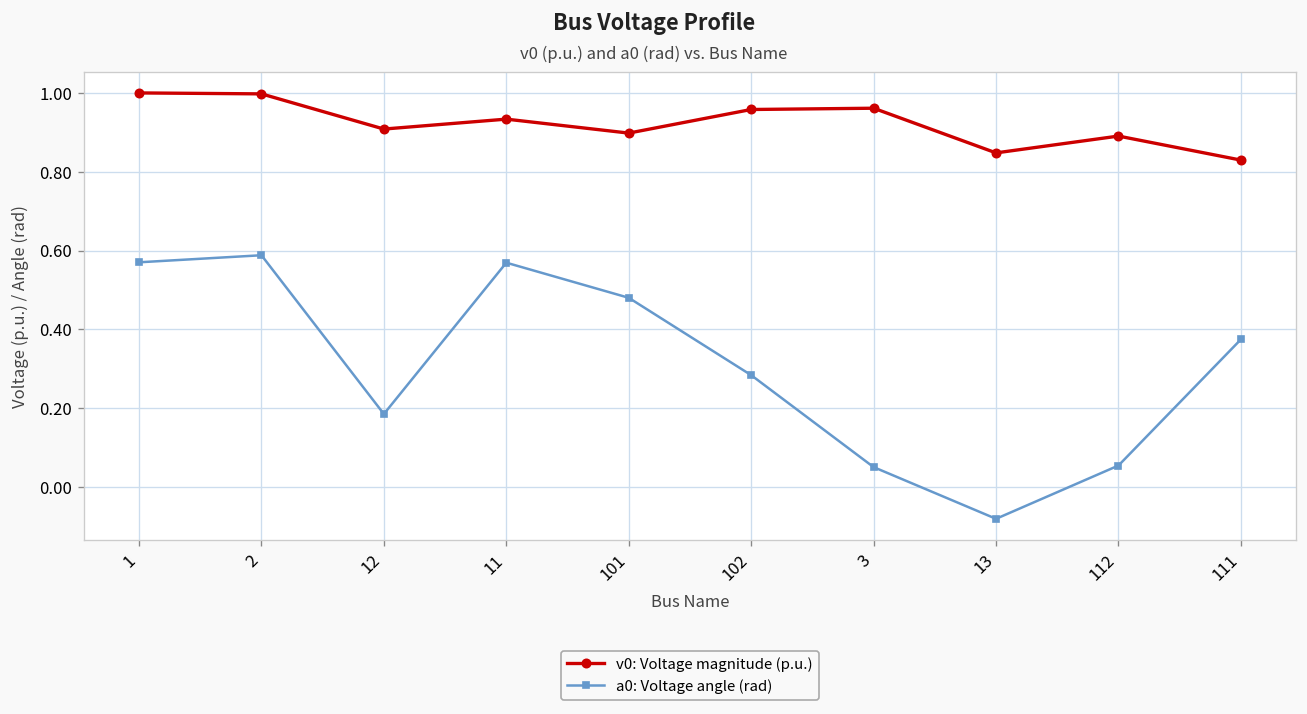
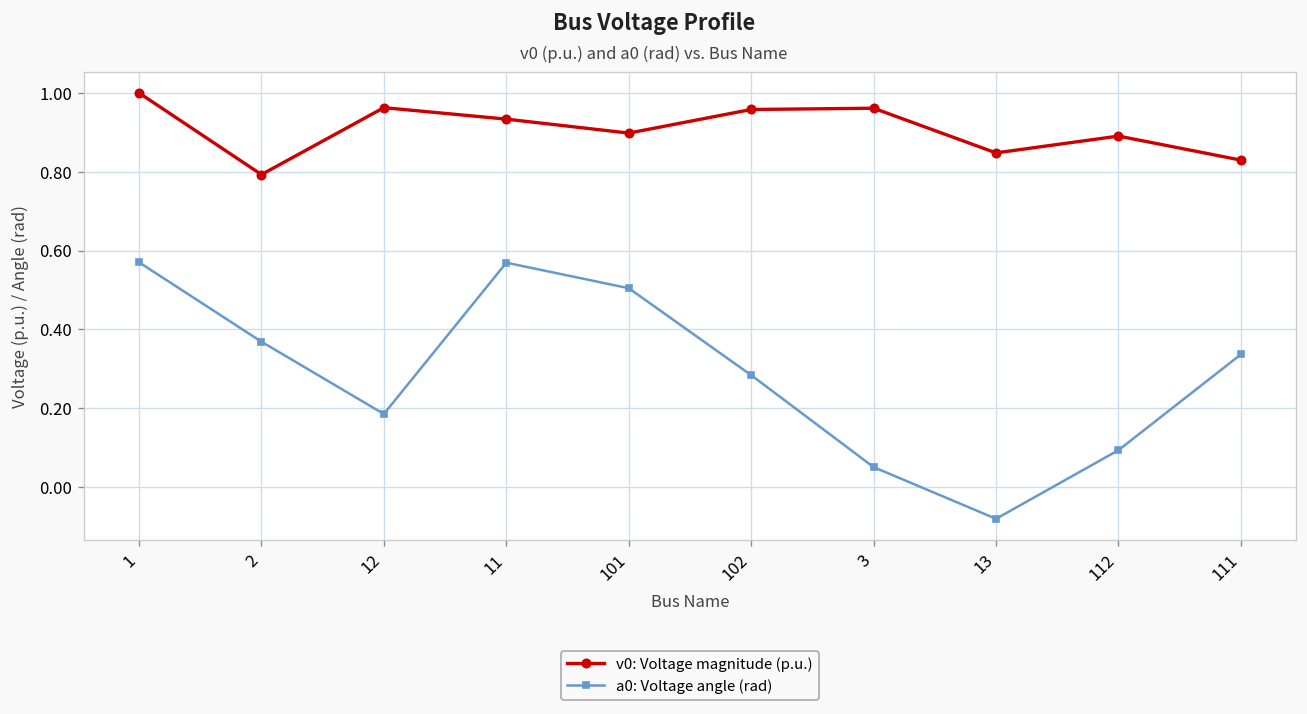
v0: Voltage magnitude (p.u.), 2: 1.00 -> 0.79
a0: Voltage angle (rad), 2: 0.59 -> 0.37
v0: Voltage magnitude (p.u.), 12: 0.91 -> 0.96
a0: Voltage angle (rad), 101: 0.48 -> 0.50
a0: Voltage angle (rad), 112: 0.05 -> 0.09
a0: Voltage angle (rad), 111: 0.37 -> 0.34
